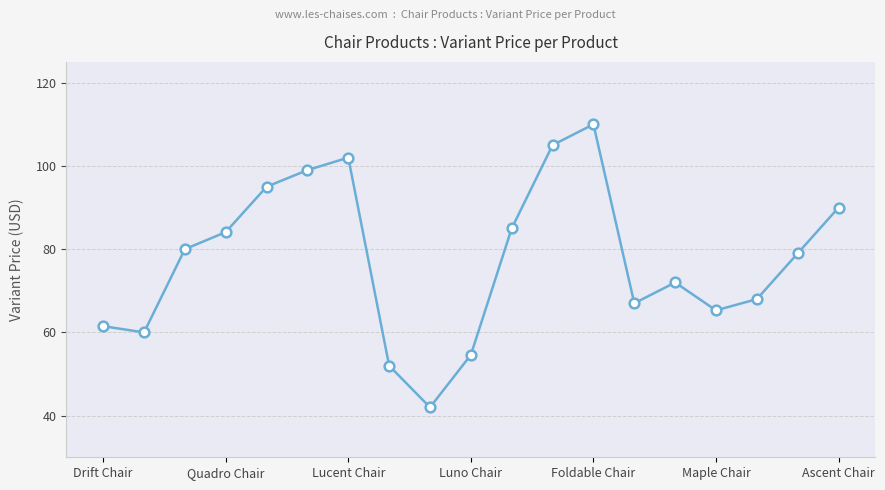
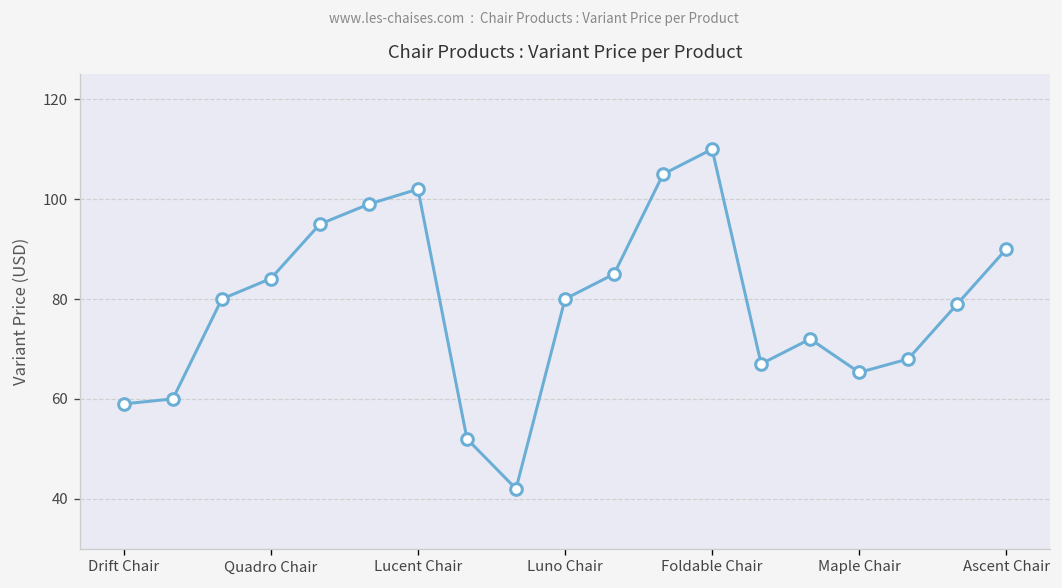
Drift Chair: 62 -> 59
Luno Chair: 55 -> 80
